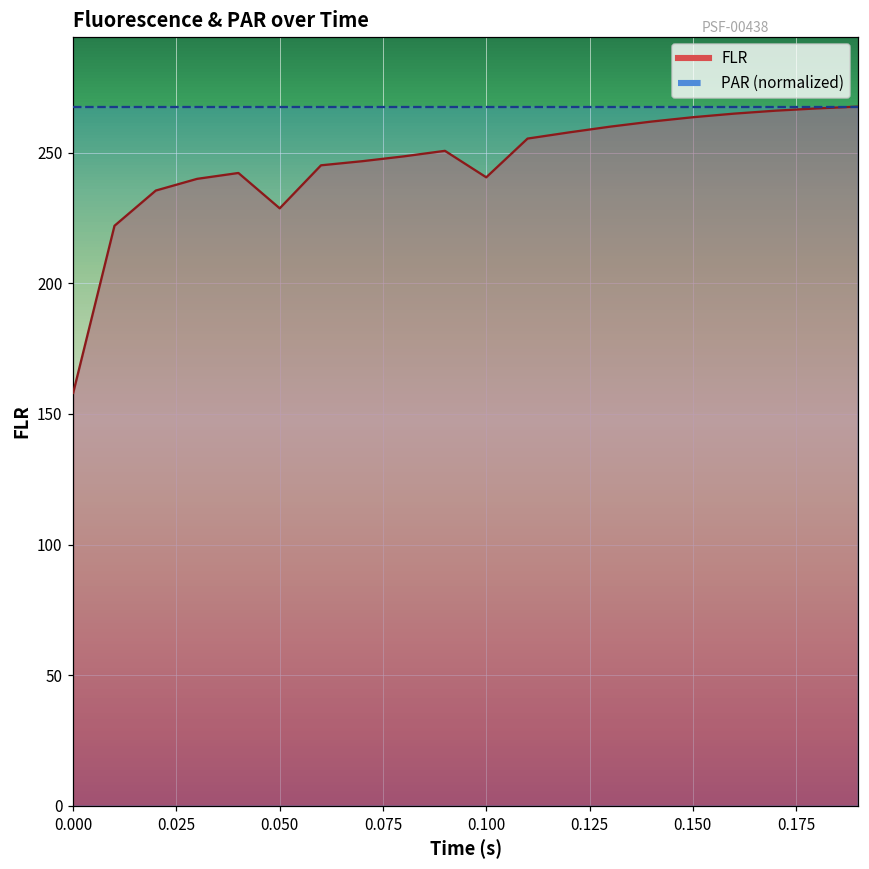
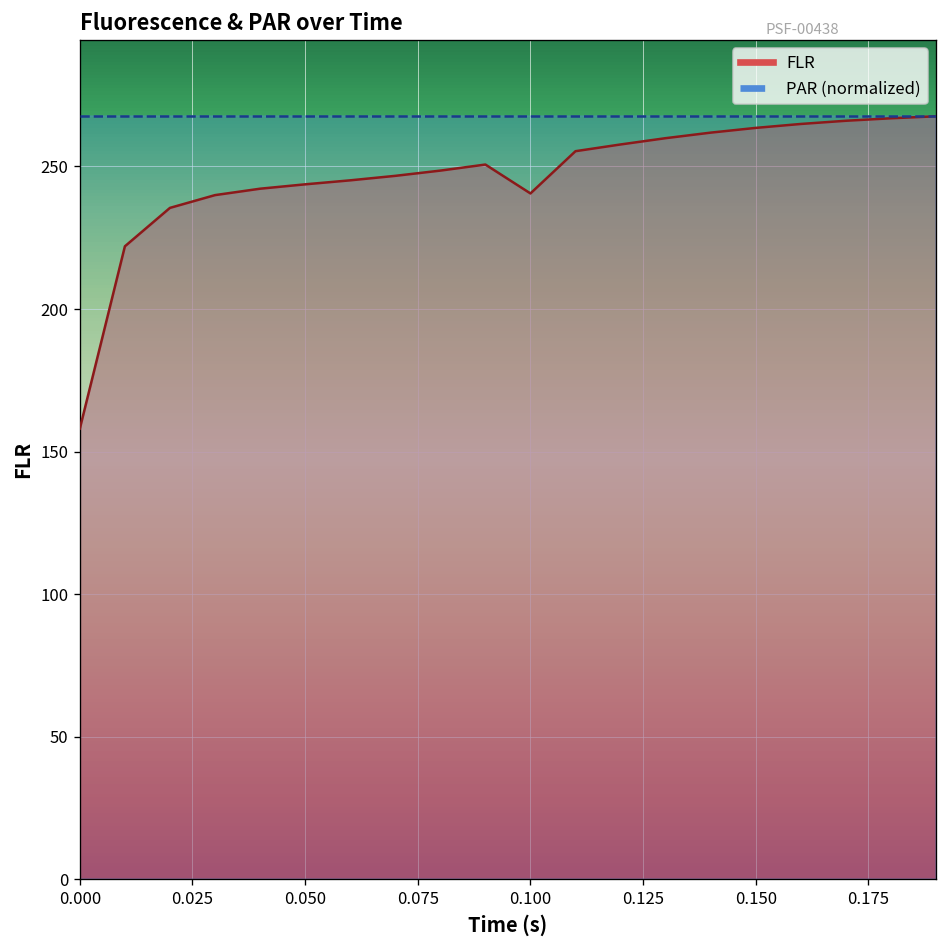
FLR, 0.050: 229 -> 244
